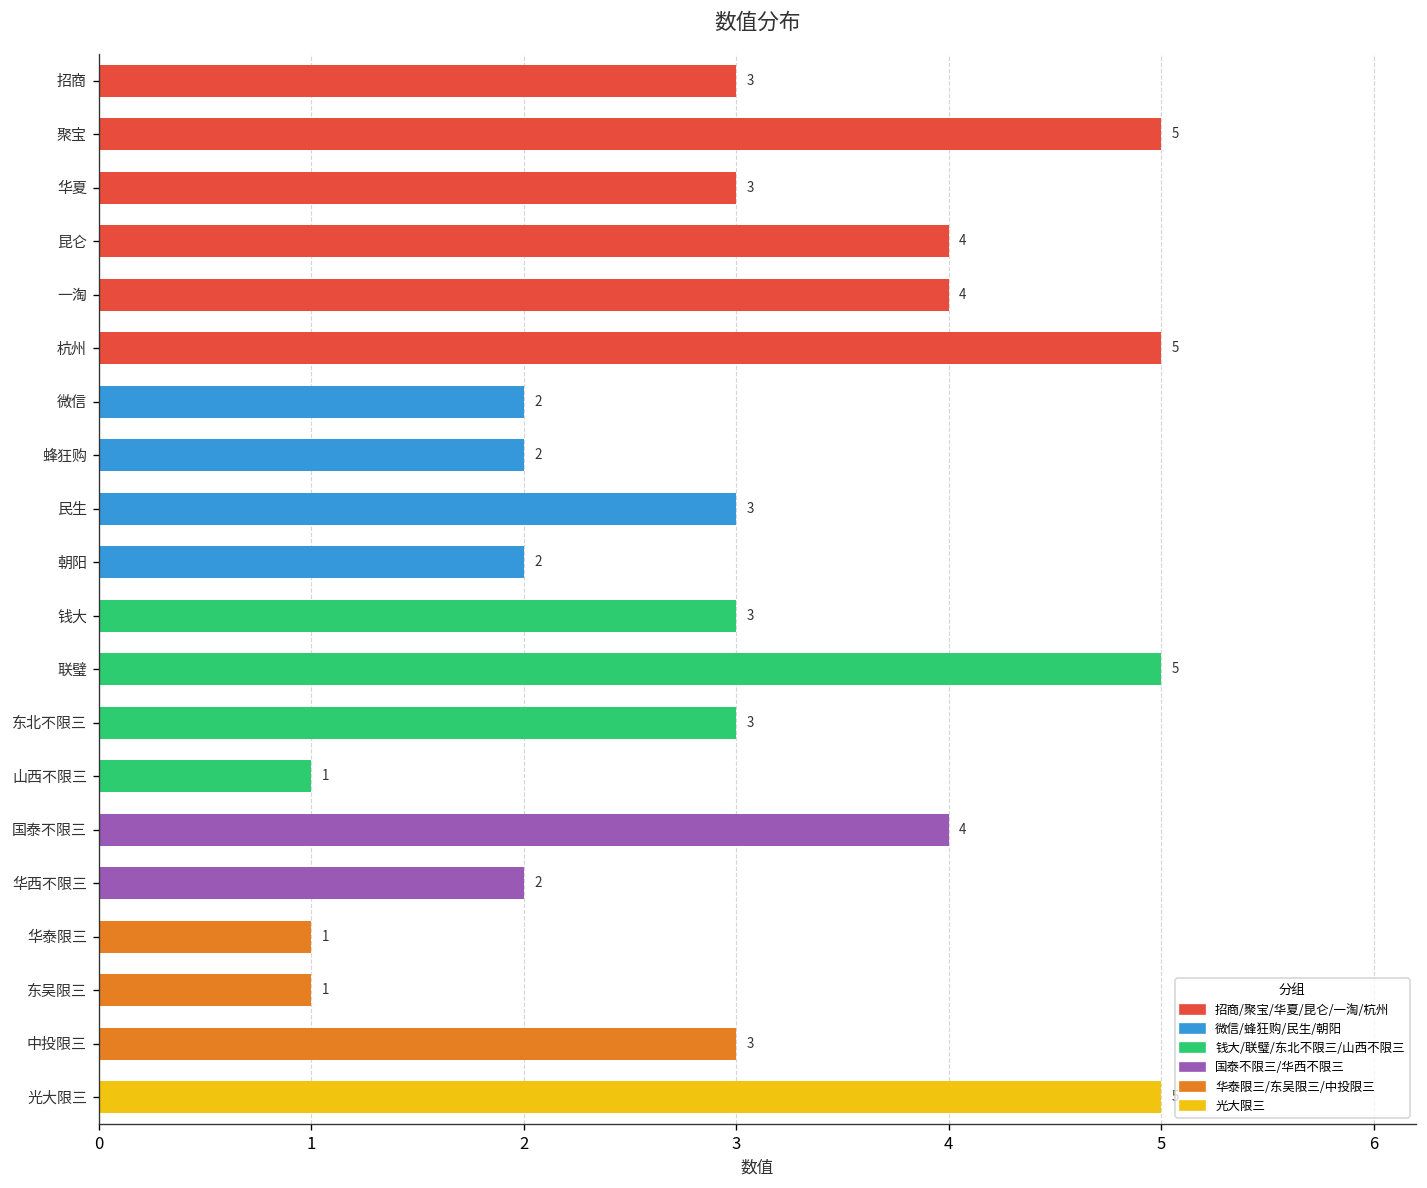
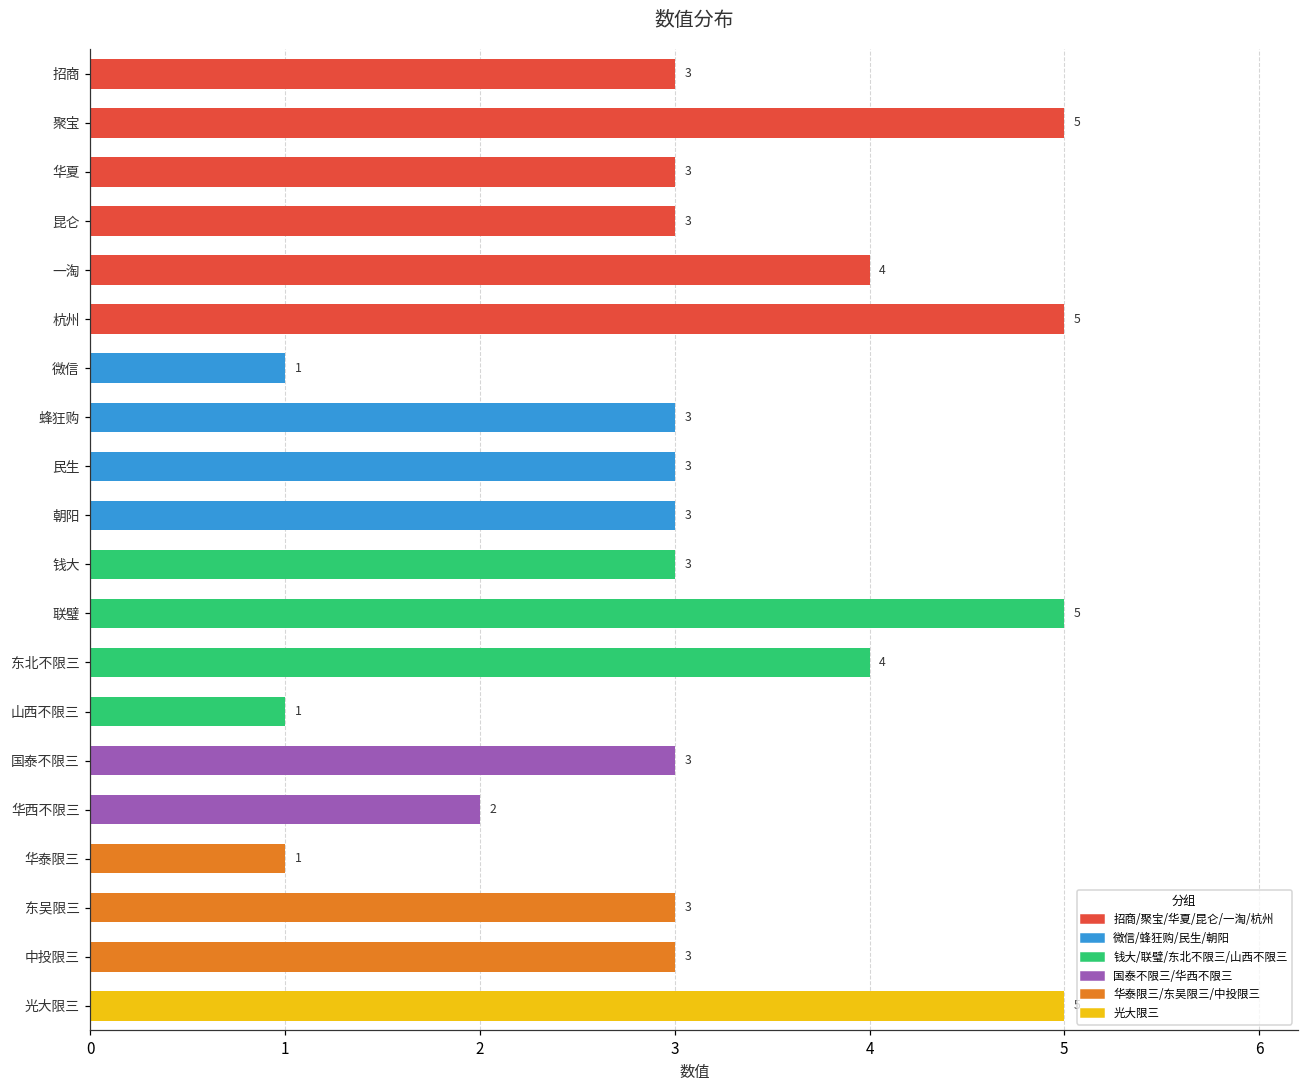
昆仑: 4 -> 3
微信: 2 -> 1
蜂狂购: 2 -> 3
朝阳: 2 -> 3
东北不限三: 3 -> 4
国泰不限三: 4 -> 3
东吴限三: 1 -> 3
